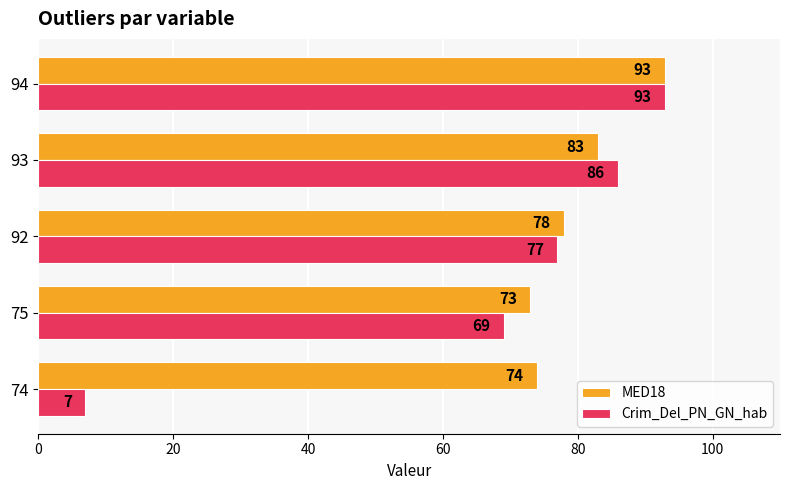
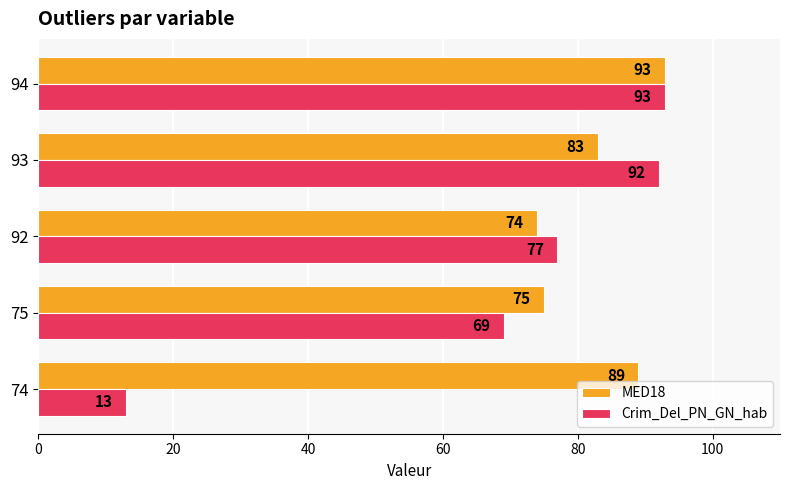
Crim_Del_PN_GN_hab, 93: 86 -> 92
MED18, 92: 78 -> 74
MED18, 75: 73 -> 75
MED18, 74: 74 -> 89
Crim_Del_PN_GN_hab, 74: 7 -> 13
